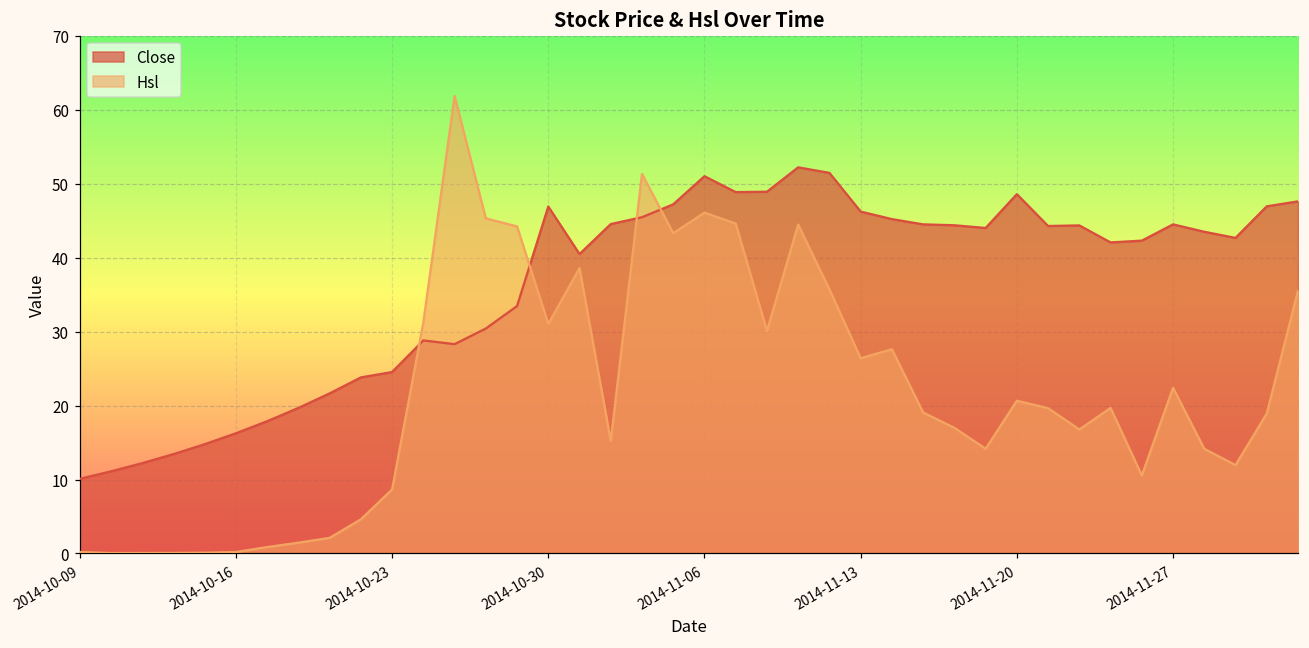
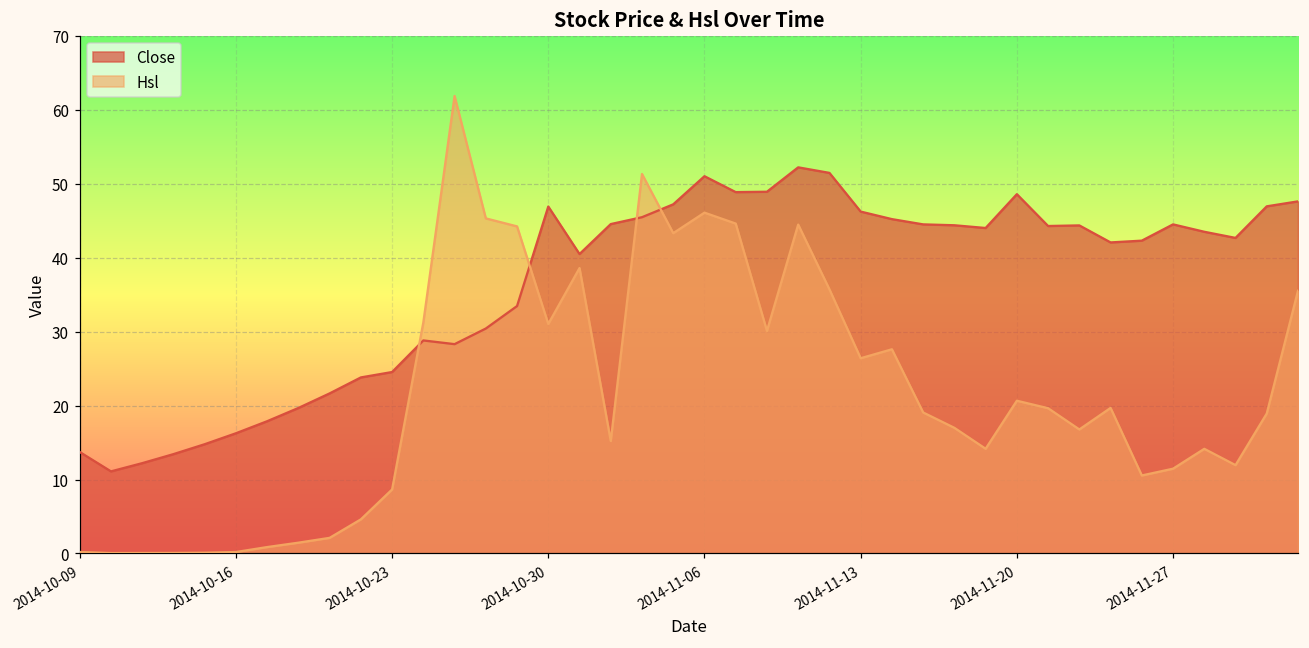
Close, 2014-10-09: 10 -> 14
Hsl, 2014-11-27: 22 -> 11
